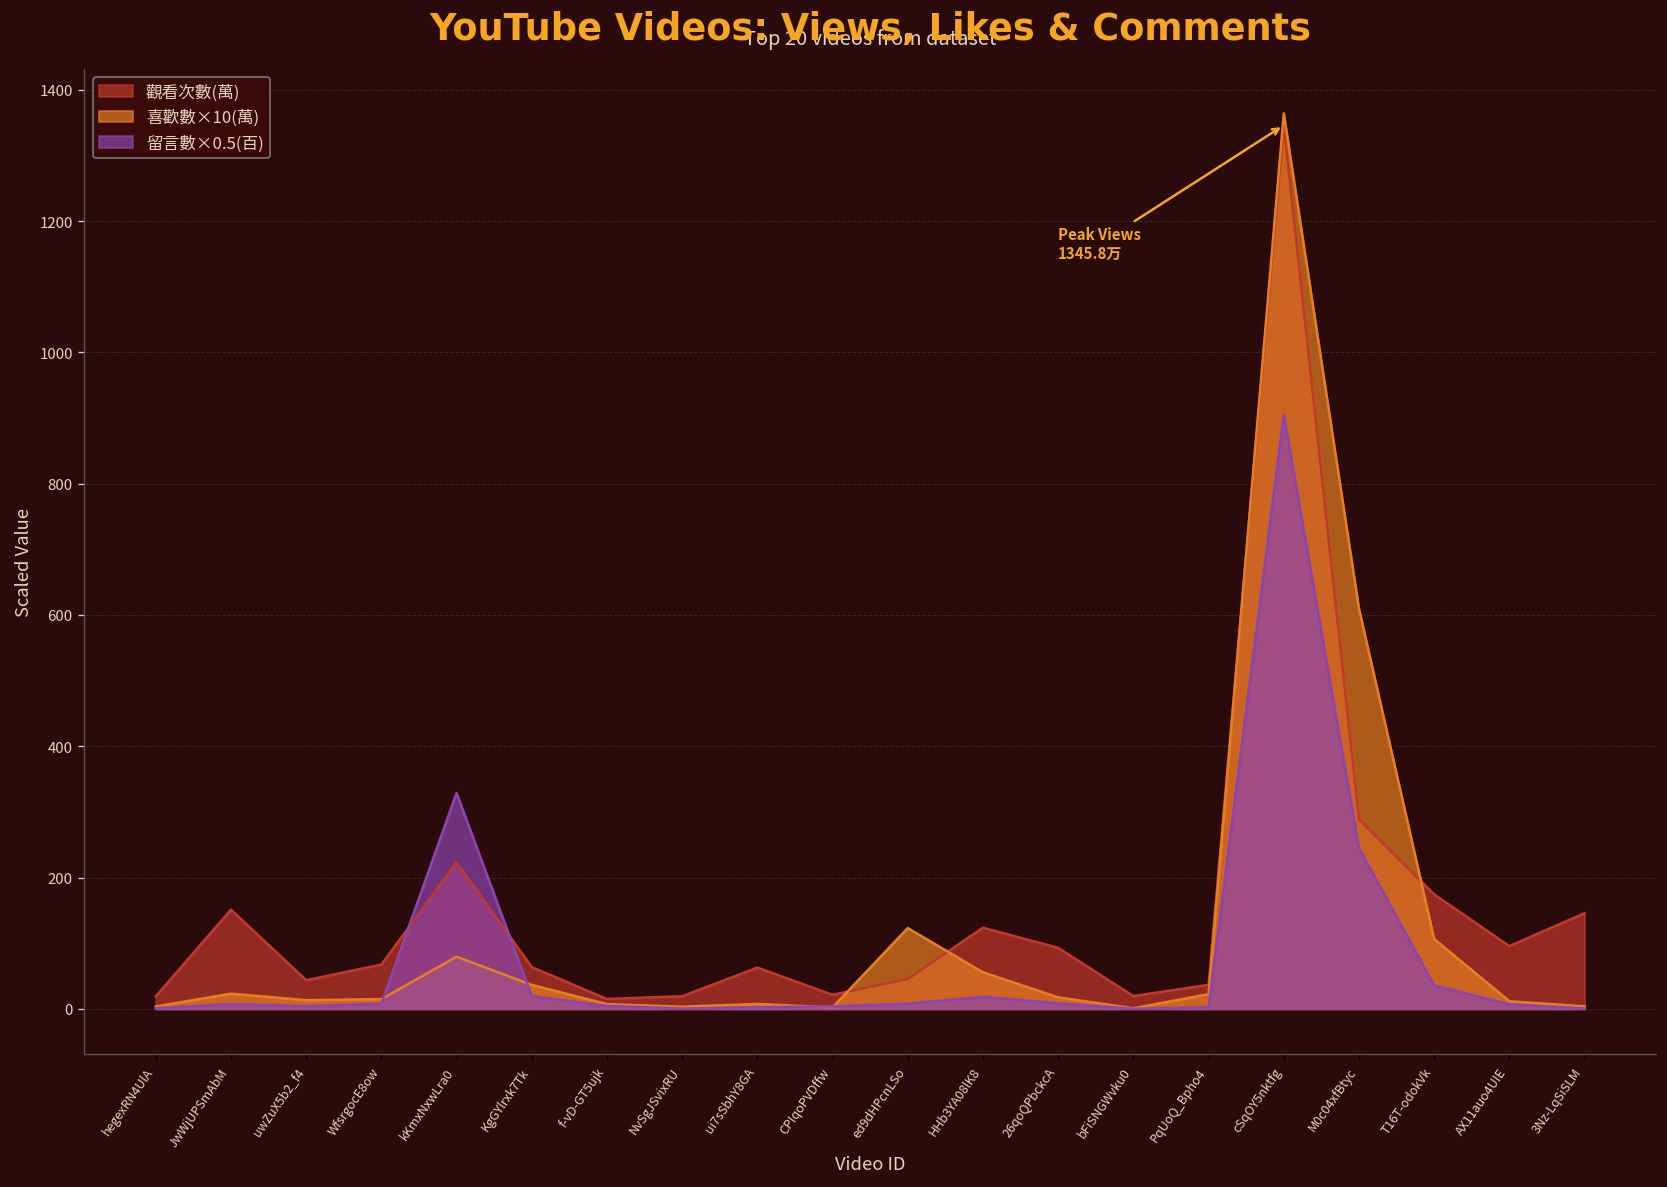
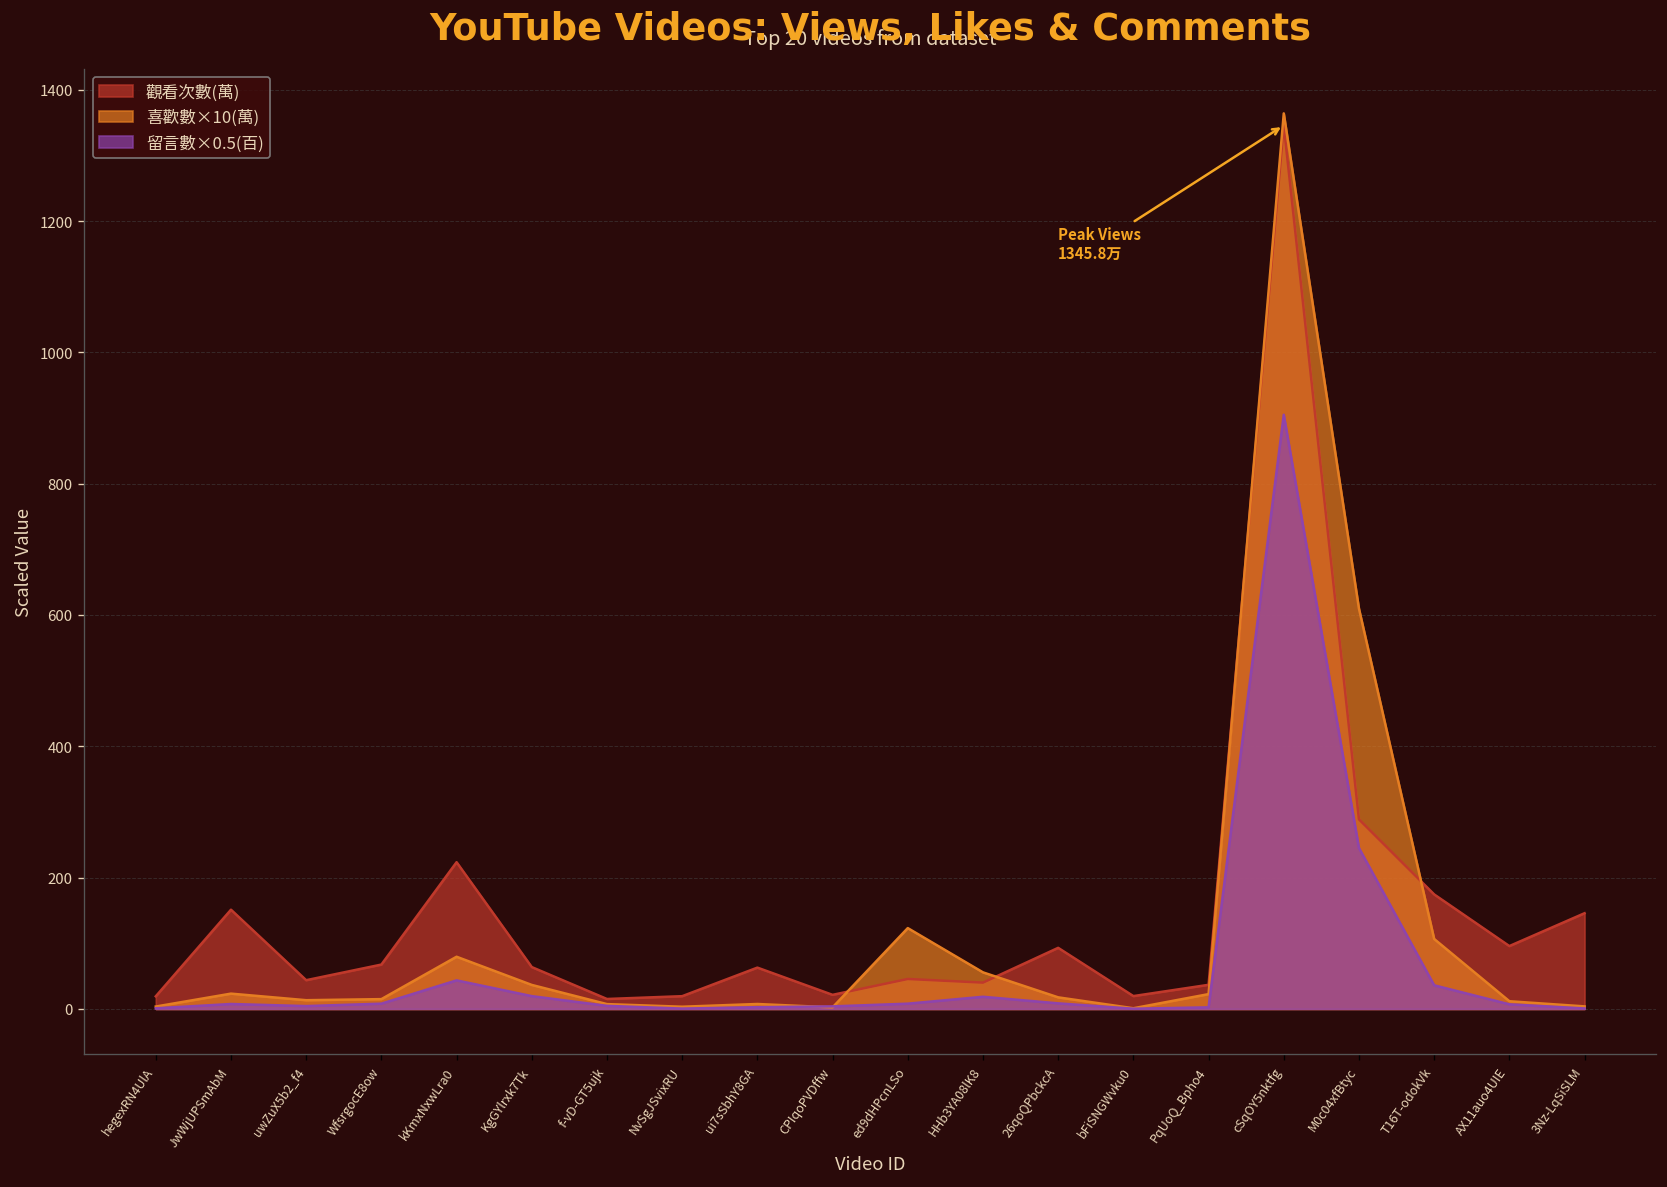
留言數×0.5(百), kKmxNxwLra0: 330 -> 40
觀看次數(萬), HHb3YA08lK8: 120 -> 40
